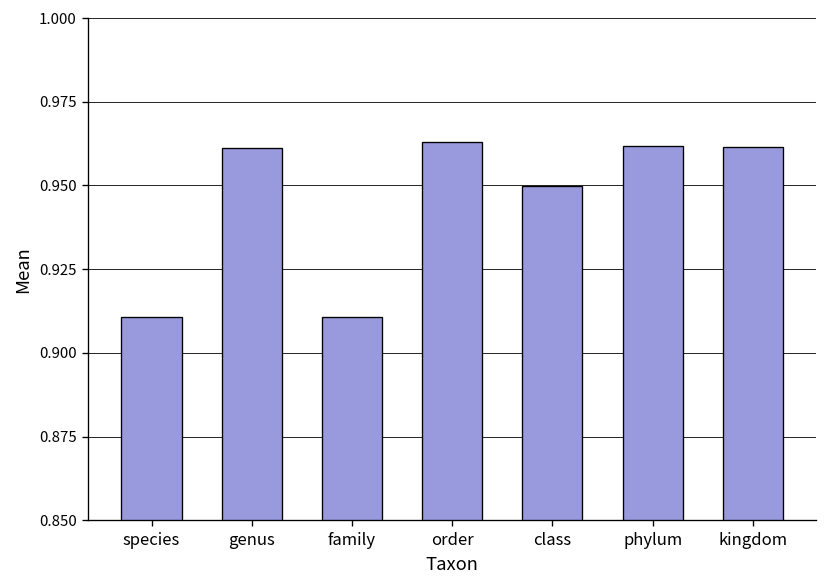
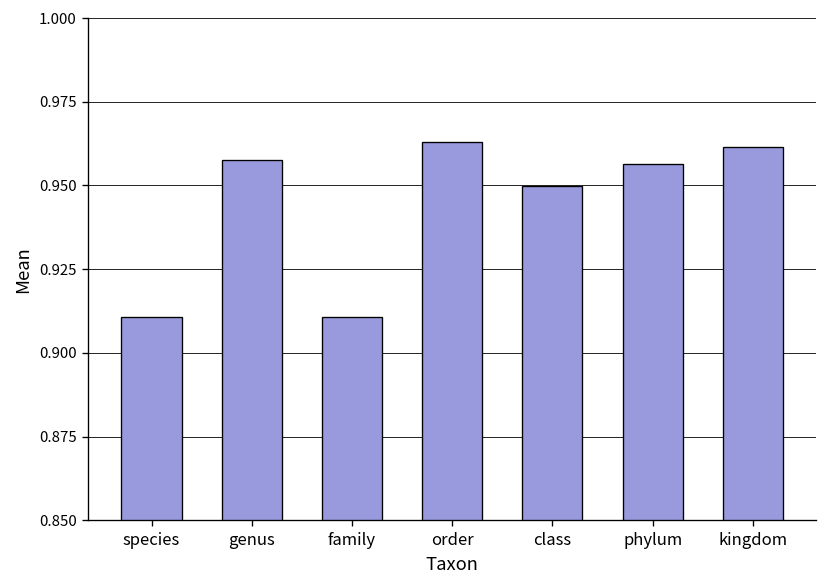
genus: 0.961 -> 0.958
phylum: 0.962 -> 0.956
